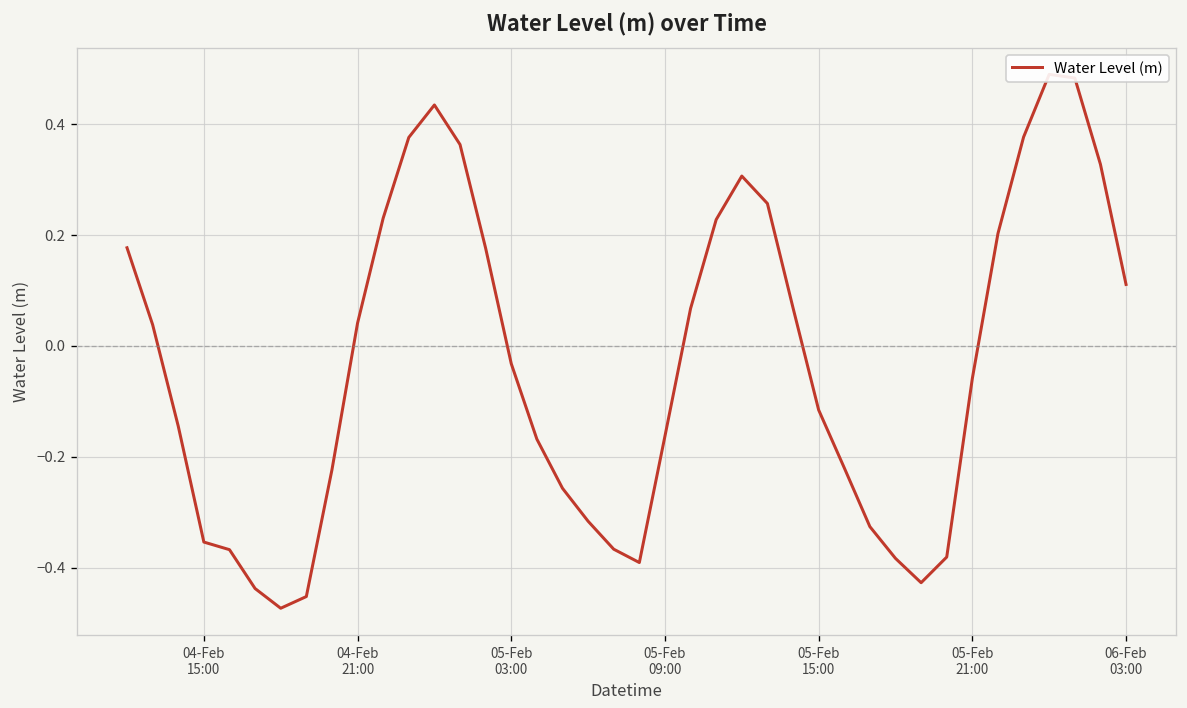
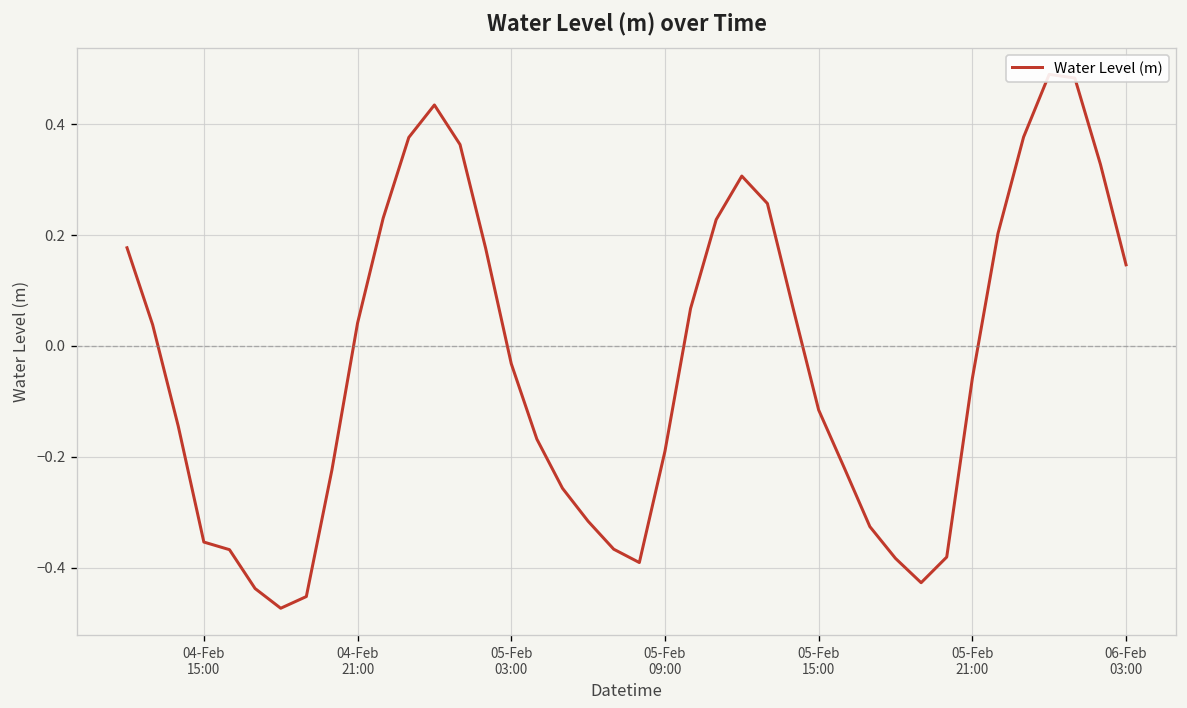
05-Feb 09:00: -0.16 -> -0.19
06-Feb 03:00: 0.11 -> 0.15
